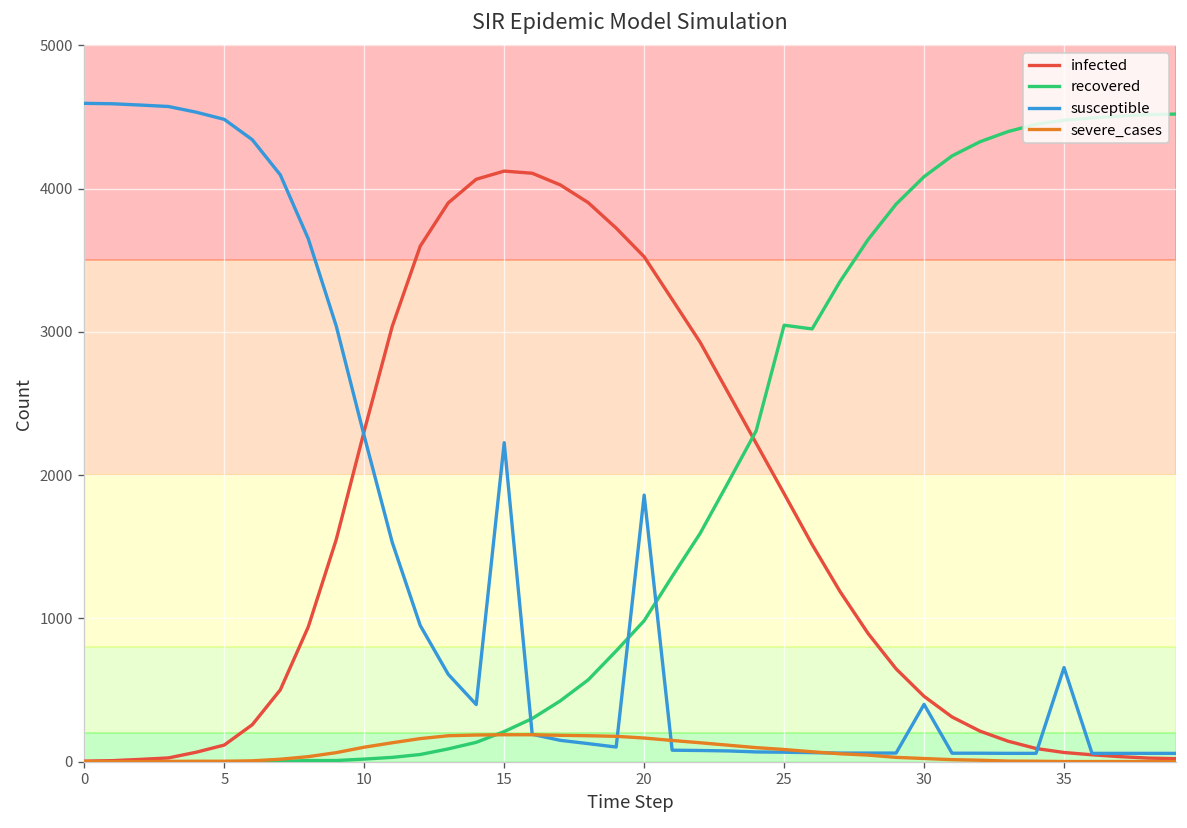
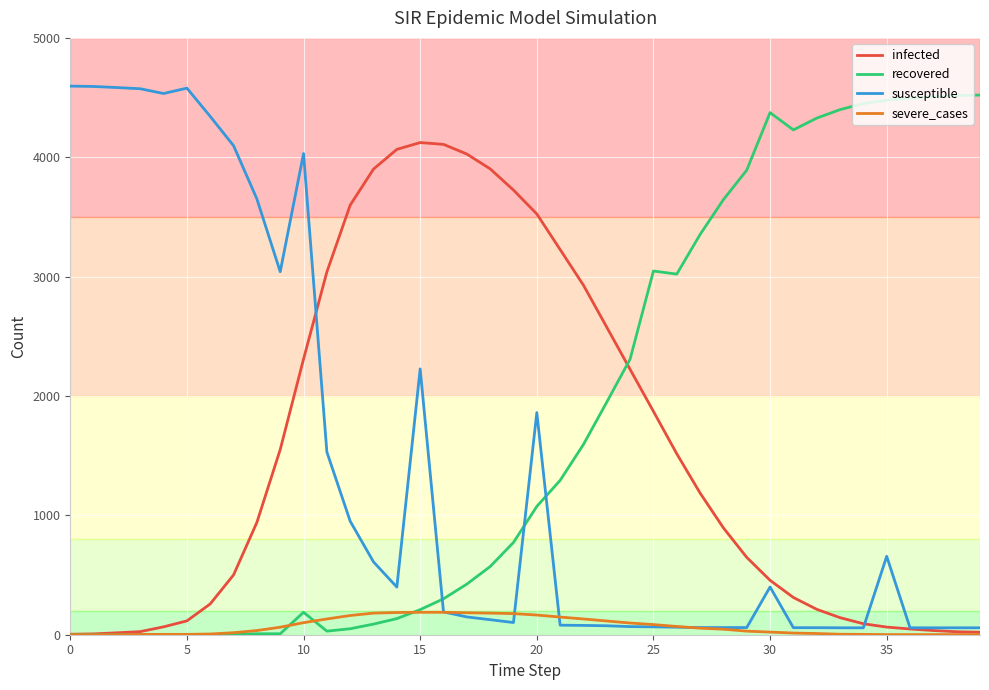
susceptible, 5: 4480 -> 4580
recovered, 10: 20 -> 190
susceptible, 10: 2270 -> 4030
recovered, 20: 980 -> 1080
recovered, 30: 4080 -> 4370
